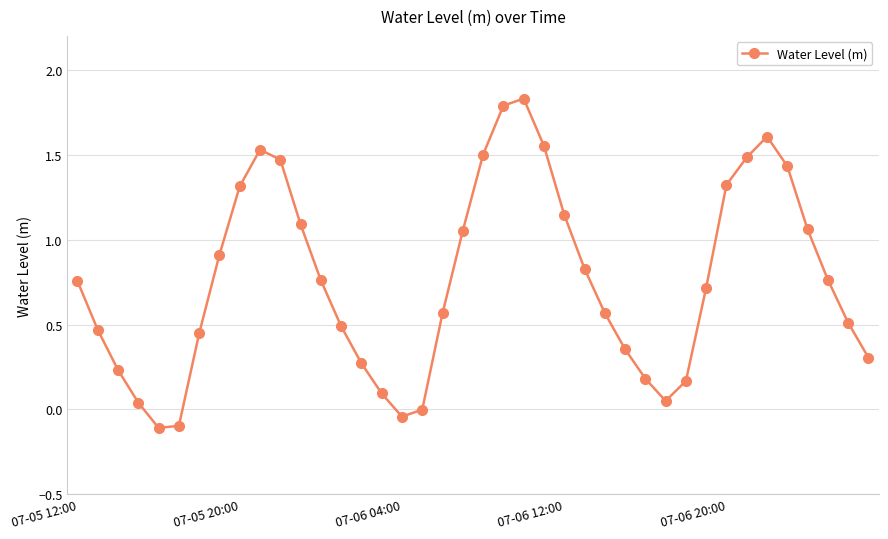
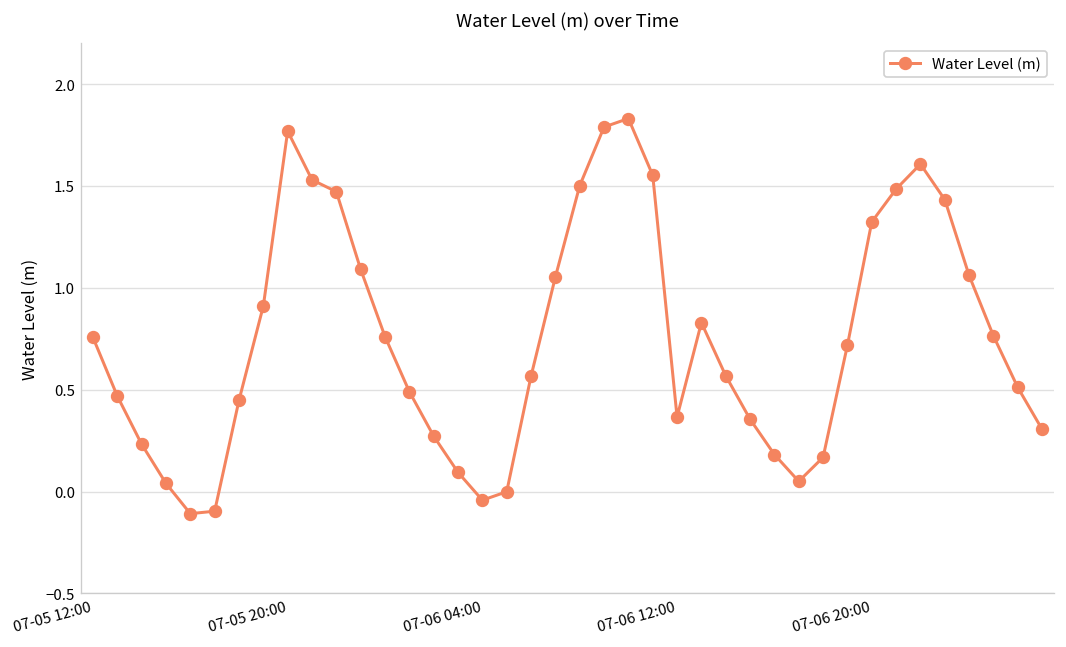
07-05 20:00: 1.31 -> 1.77
07-06 12:00: 1.15 -> 0.37
